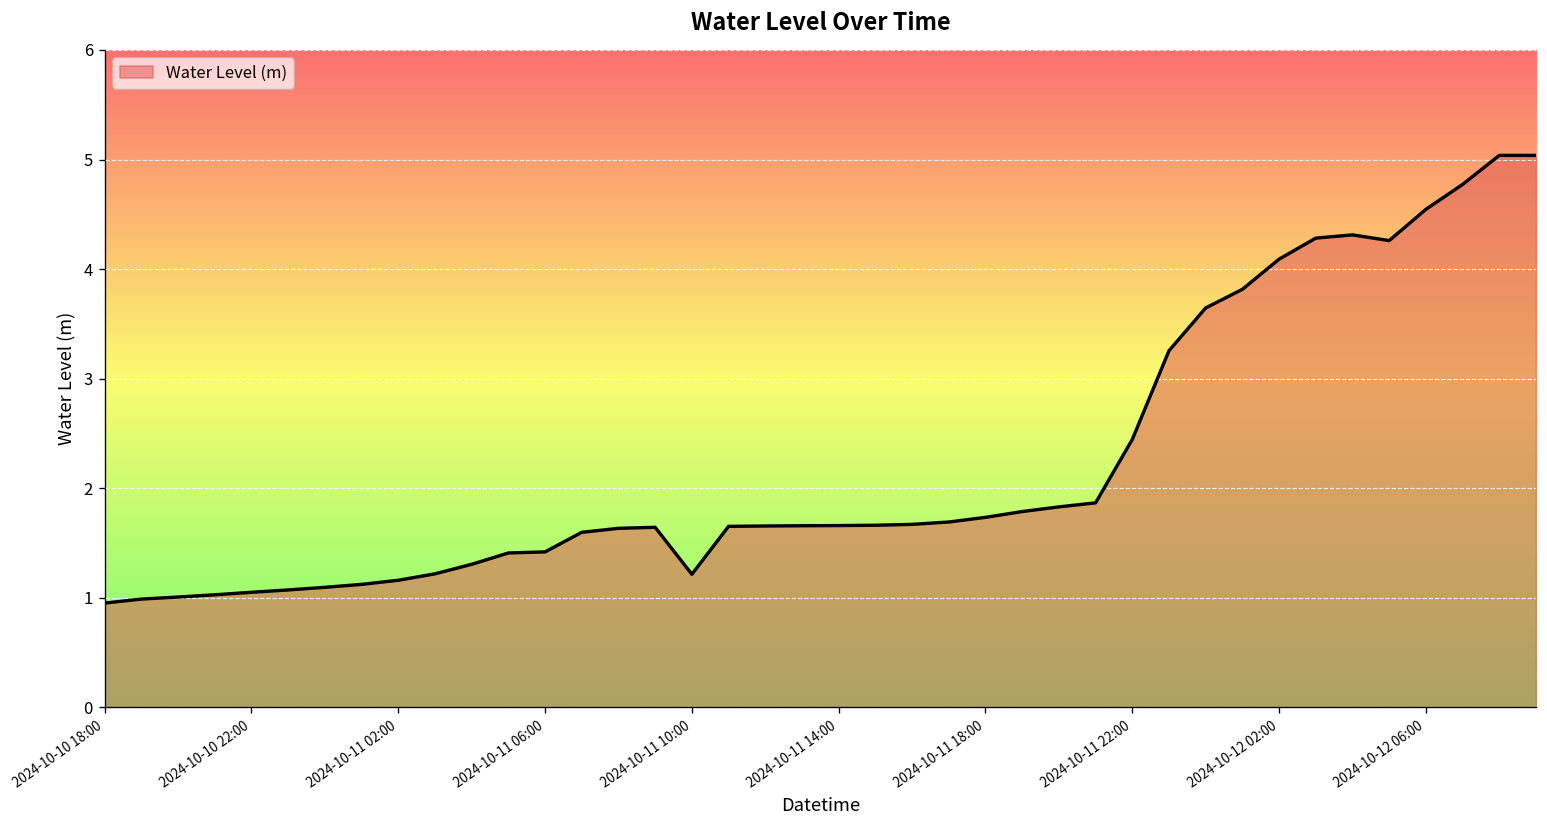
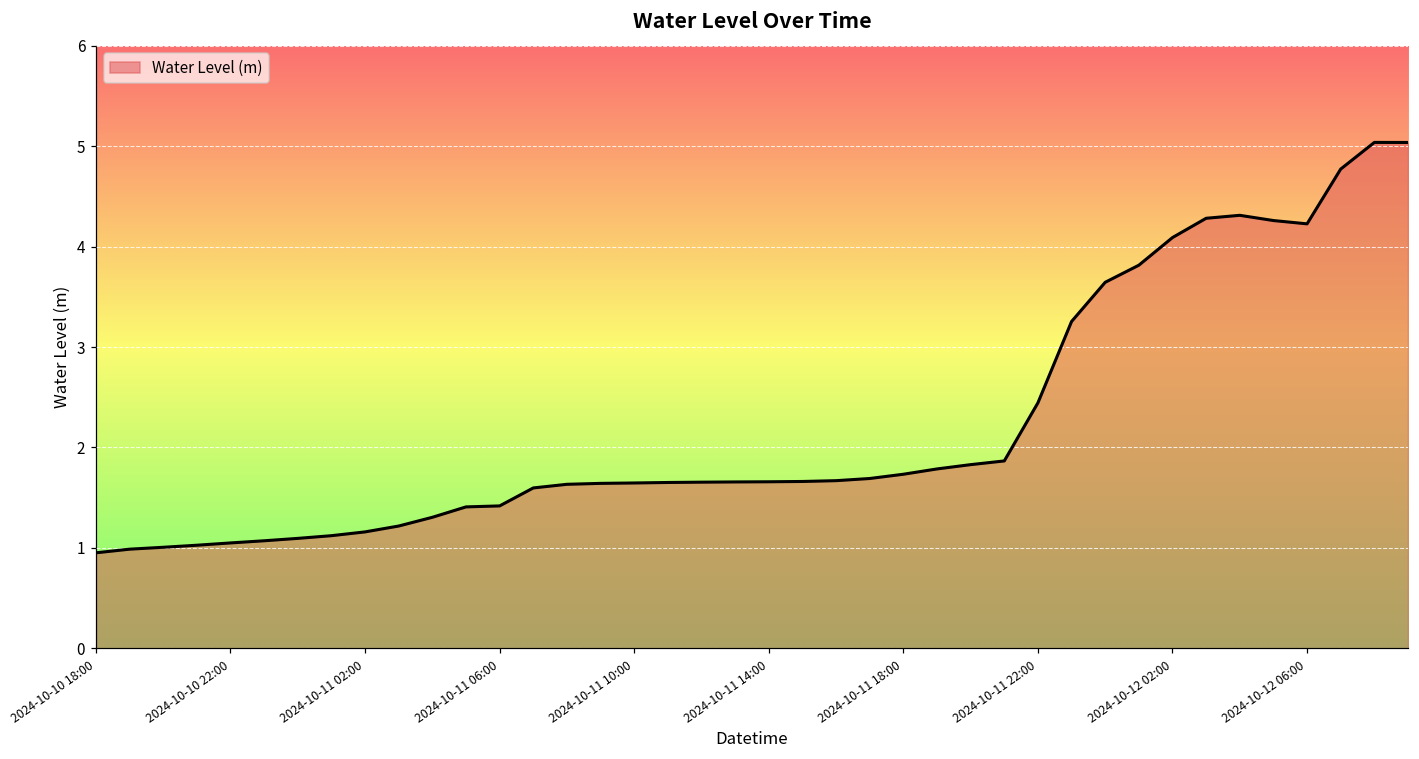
2024-10-11 10:00: 1.2 -> 1.6
2024-10-12 06:00: 4.5 -> 4.2
